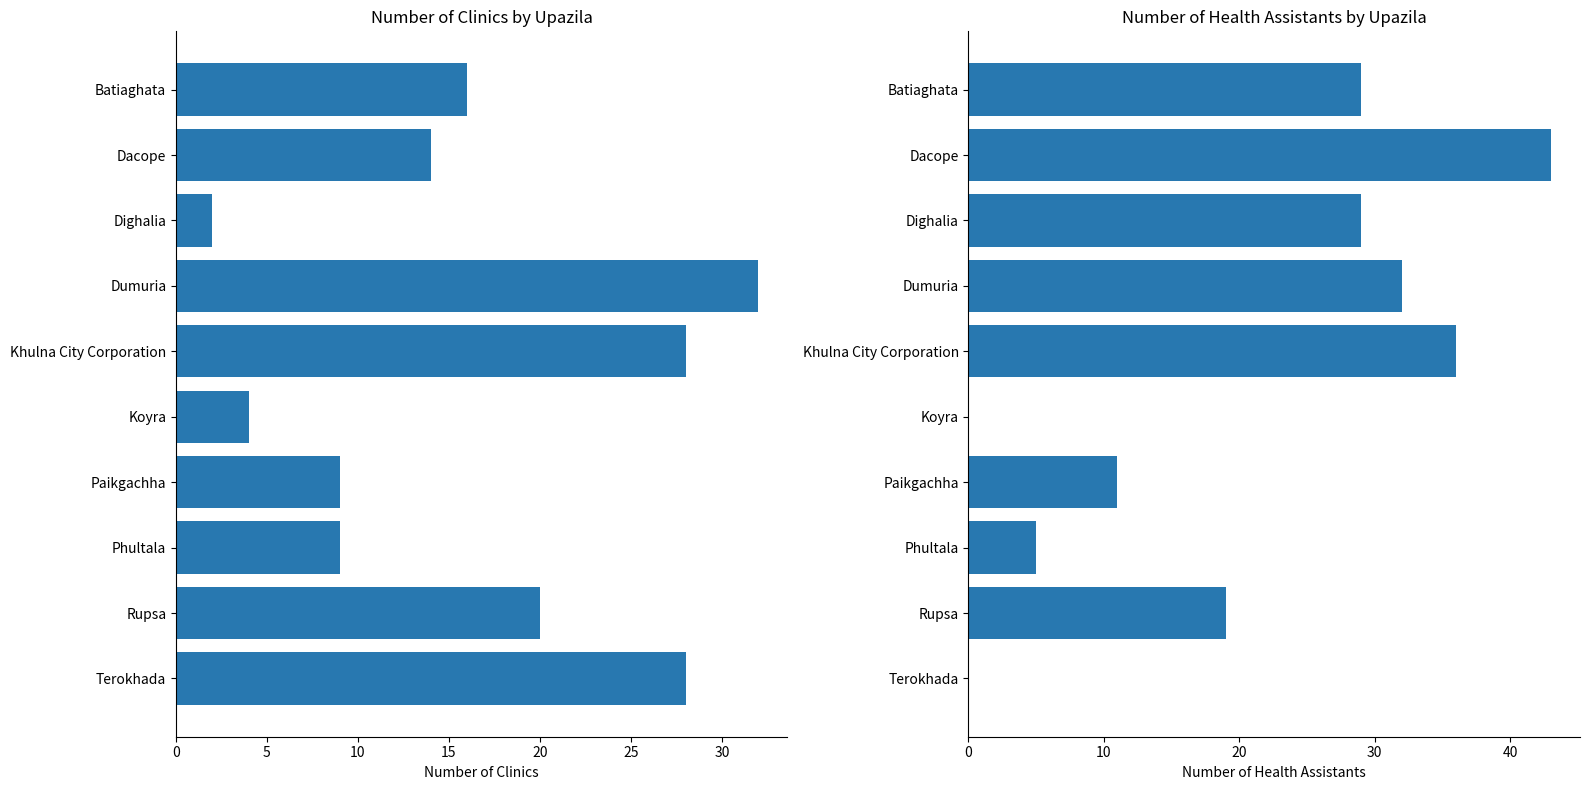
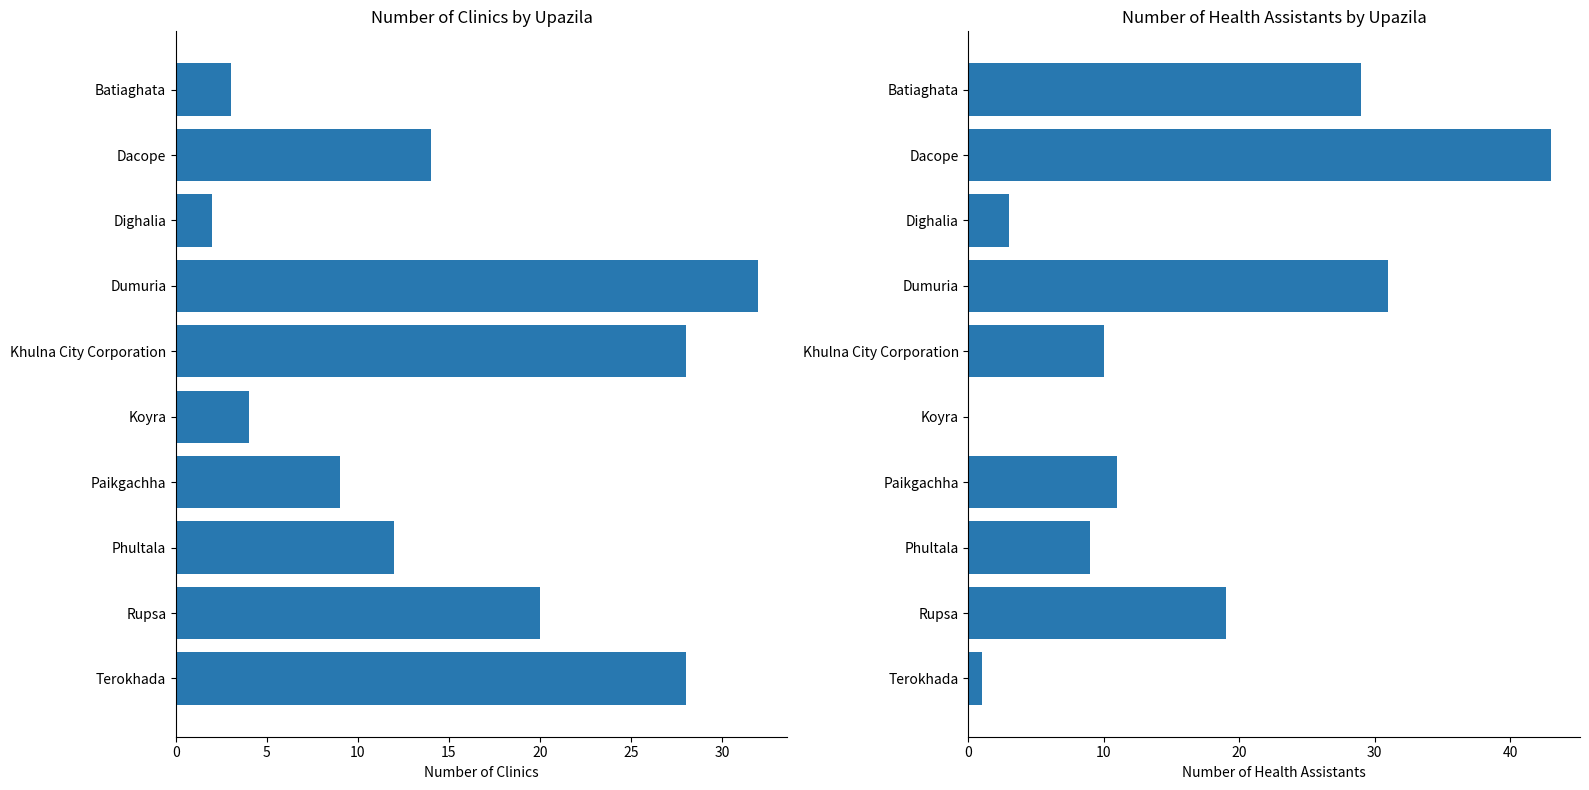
Number of Clinics by Upazila, Batiaghata: 16 -> 3
Number of Clinics by Upazila, Phultala: 9 -> 12
Number of Health Assistants by Upazila, Dighalia: 29 -> 3
Number of Health Assistants by Upazila, Dumuria: 32 -> 31
Number of Health Assistants by Upazila, Khulna City Corporation: 36 -> 10
Number of Health Assistants by Upazila, Phultala: 5 -> 9
Number of Health Assistants by Upazila, Terokhada: 0 -> 1
